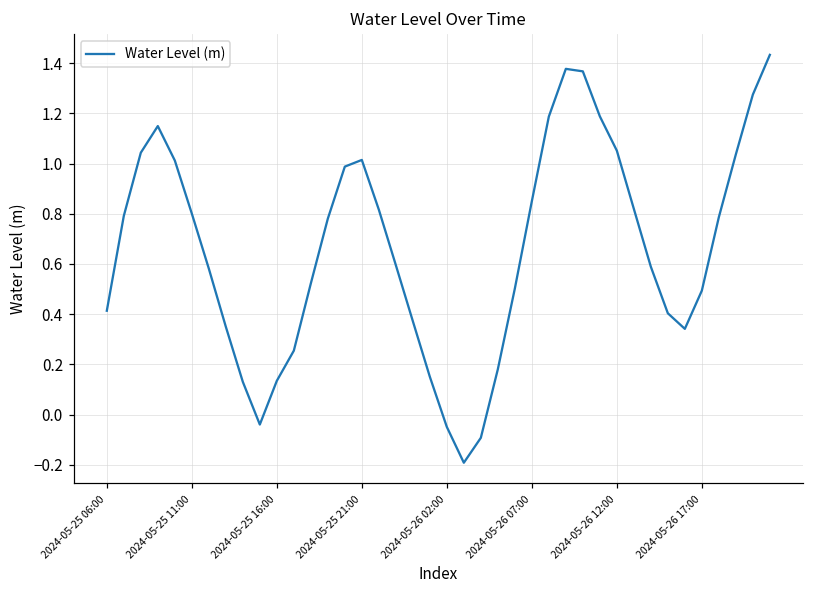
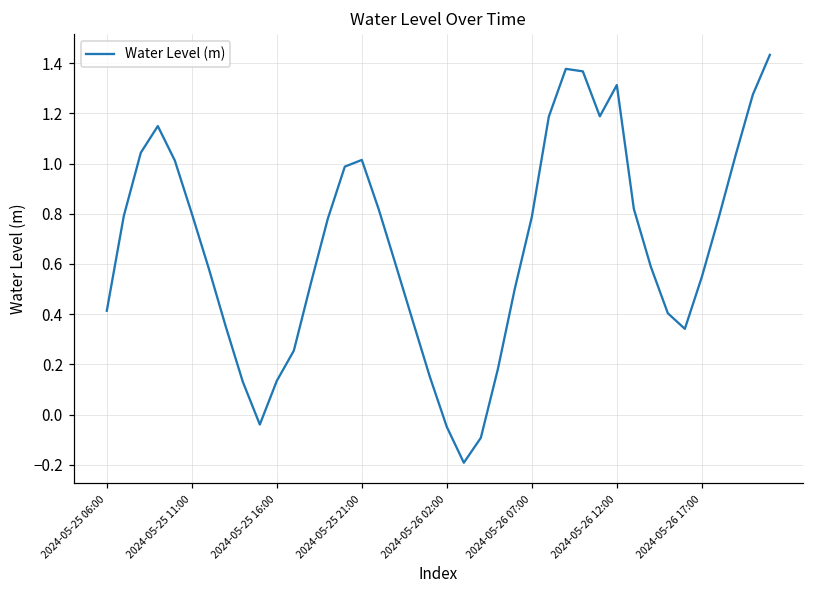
2024-05-26 07:00: 0.85 -> 0.79
2024-05-26 12:00: 1.05 -> 1.31
2024-05-26 17:00: 0.49 -> 0.55
